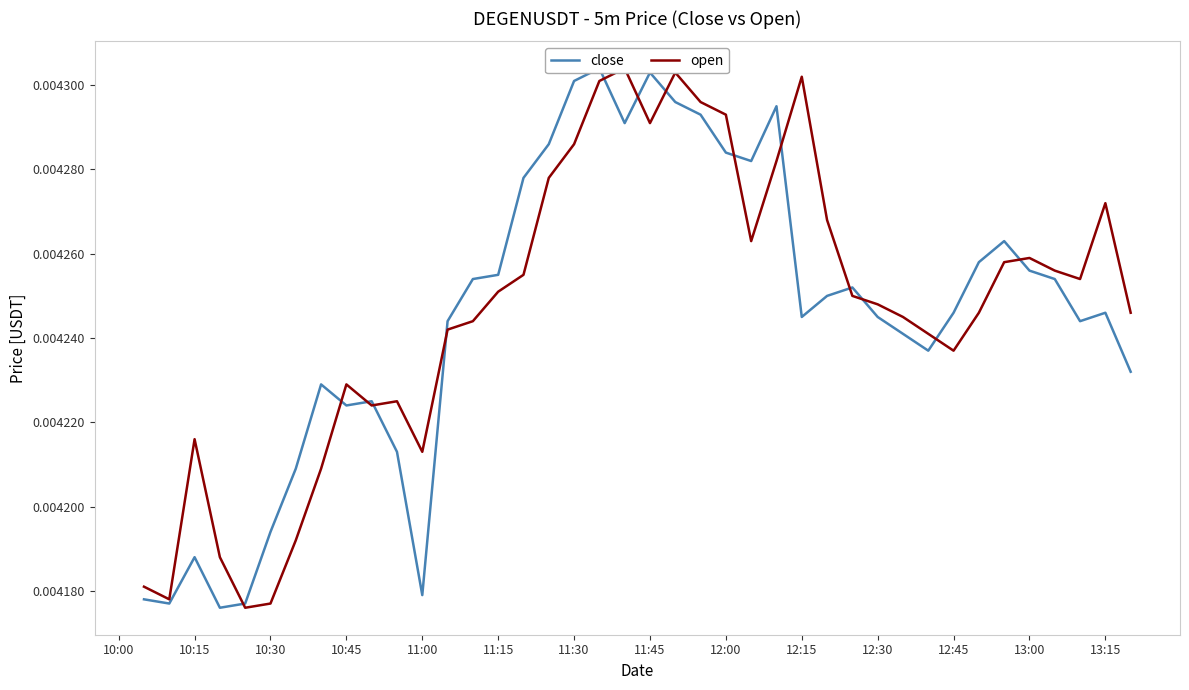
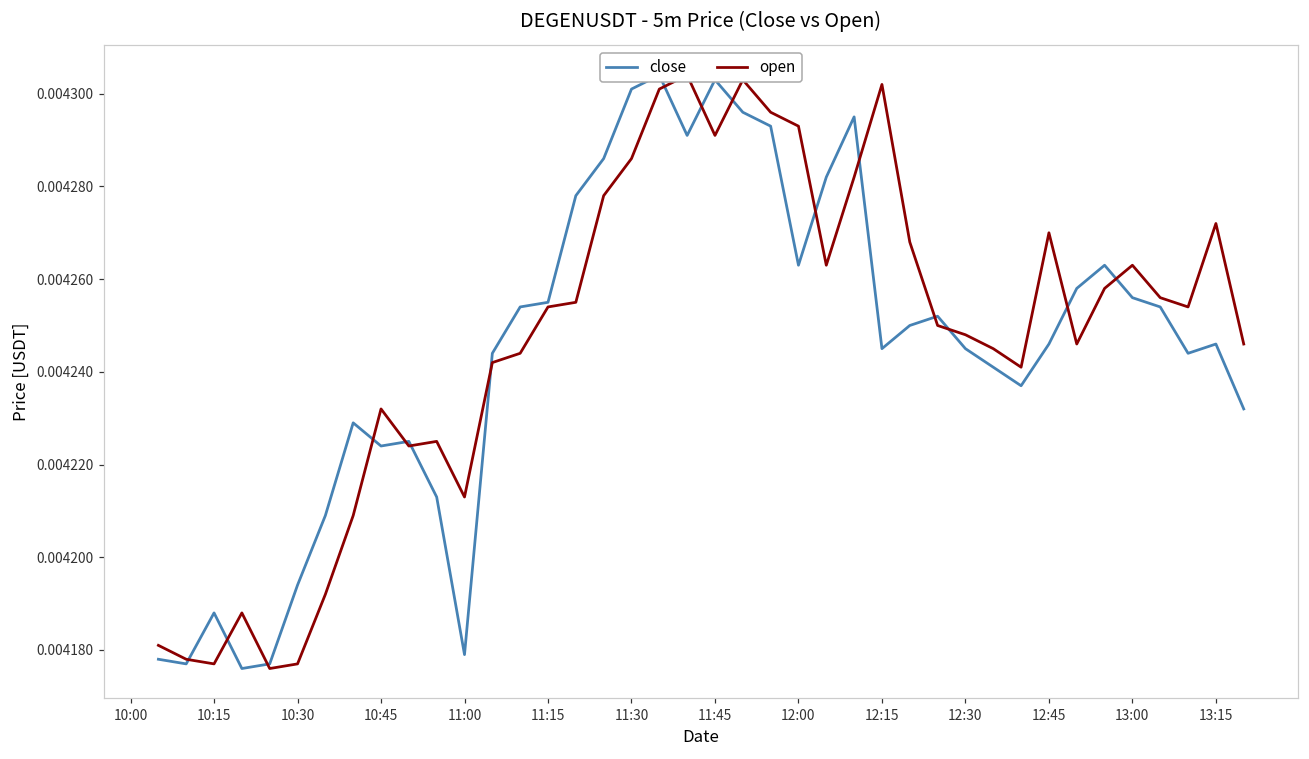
open, 10:15: 0.004216 -> 0.004177
open, 10:45: 0.004229 -> 0.004232
open, 11:15: 0.004251 -> 0.004254
close, 12:00: 0.004284 -> 0.004263
open, 12:45: 0.004237 -> 0.004270
open, 13:00: 0.004259 -> 0.004263
